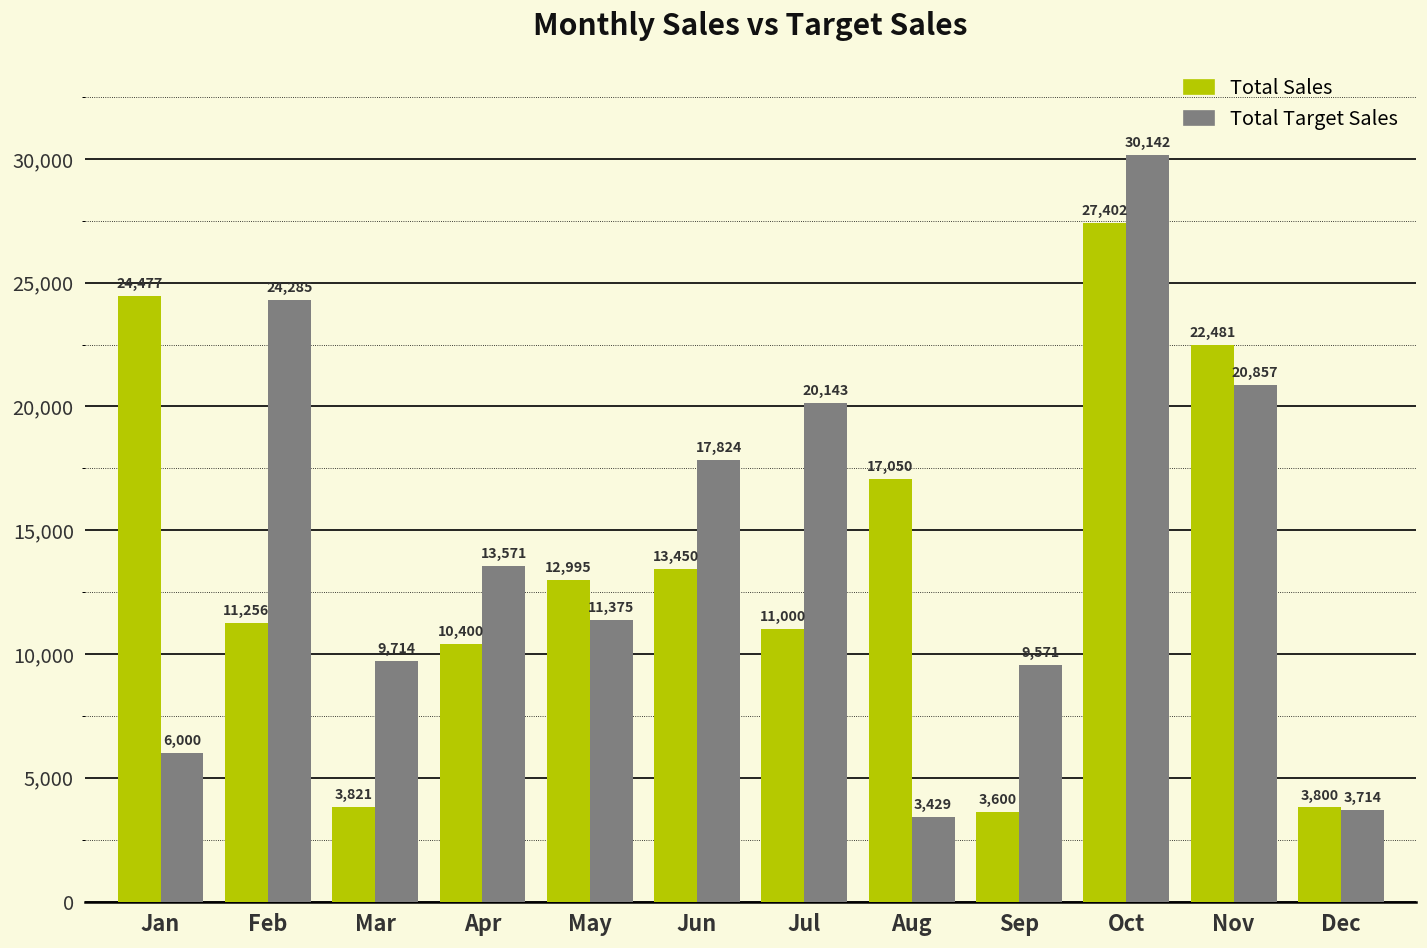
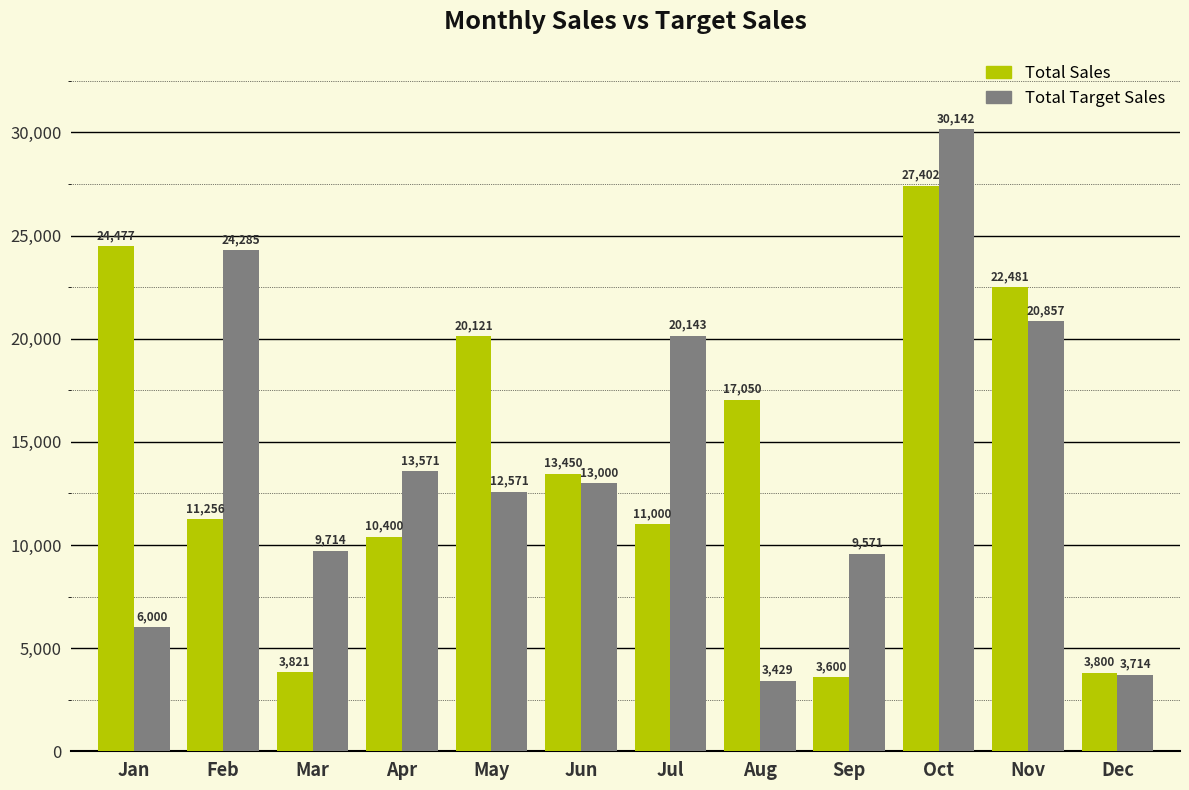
Total Sales, May: 12,995 -> 20,121
Total Target Sales, May: 11,375 -> 12,571
Total Target Sales, Jun: 17,824 -> 13,000
